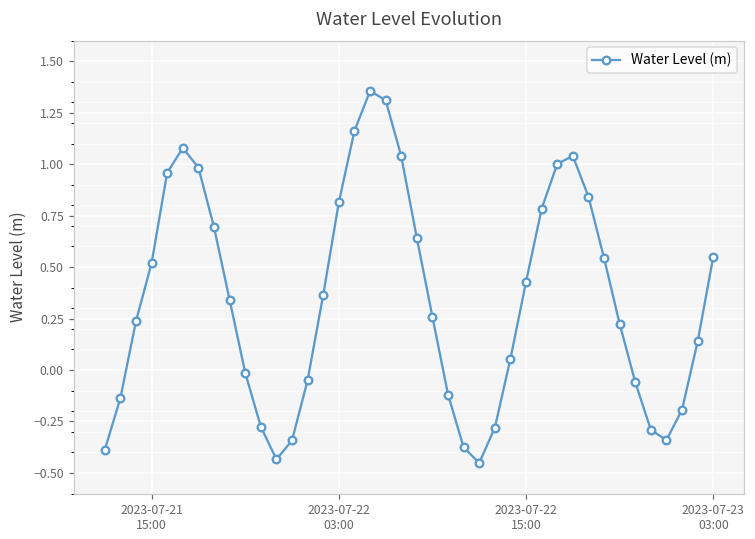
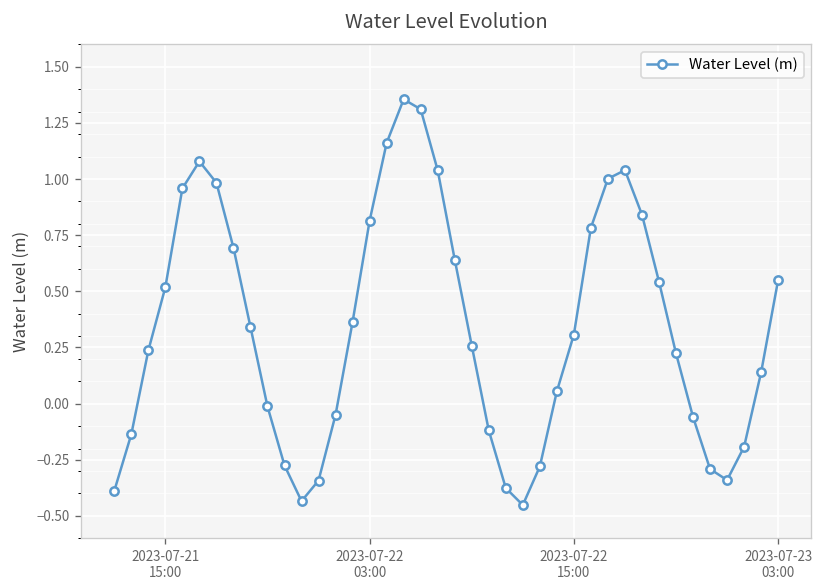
2023-07-22 15:00: 0.43 -> 0.31
